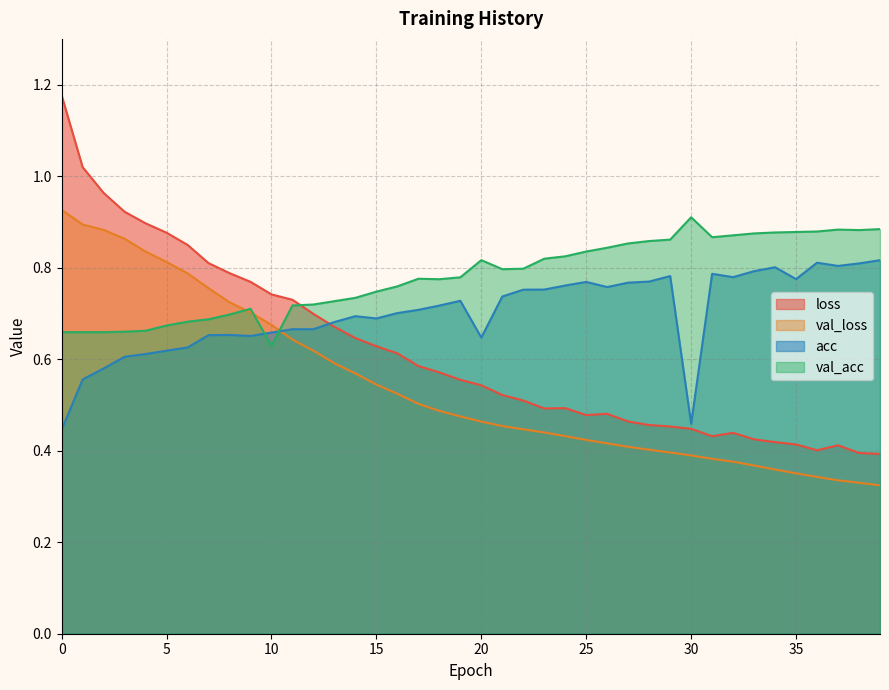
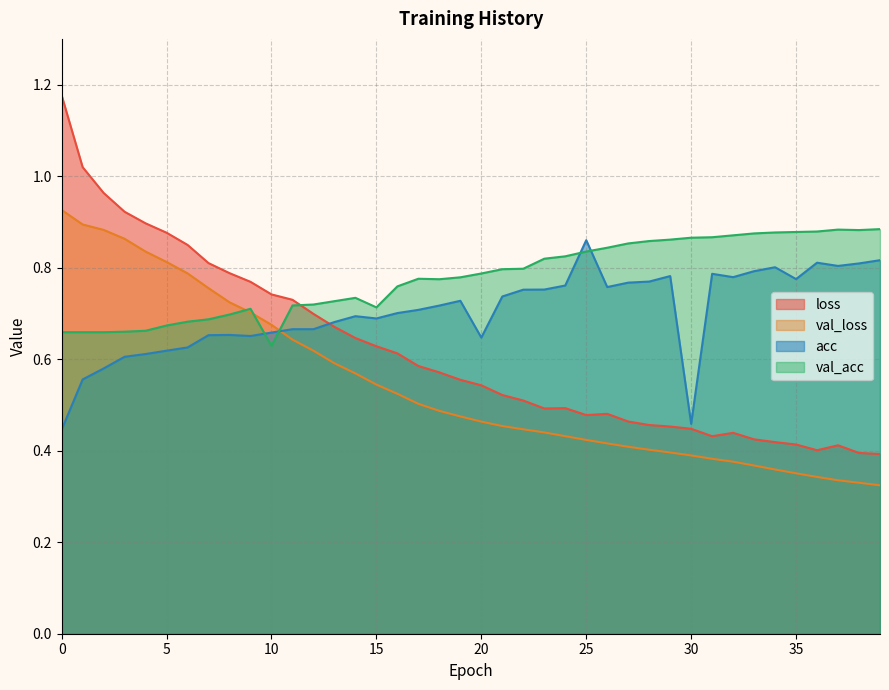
val_acc, 15: 0.75 -> 0.71
val_acc, 20: 0.82 -> 0.79
acc, 25: 0.77 -> 0.86
val_acc, 30: 0.91 -> 0.87
